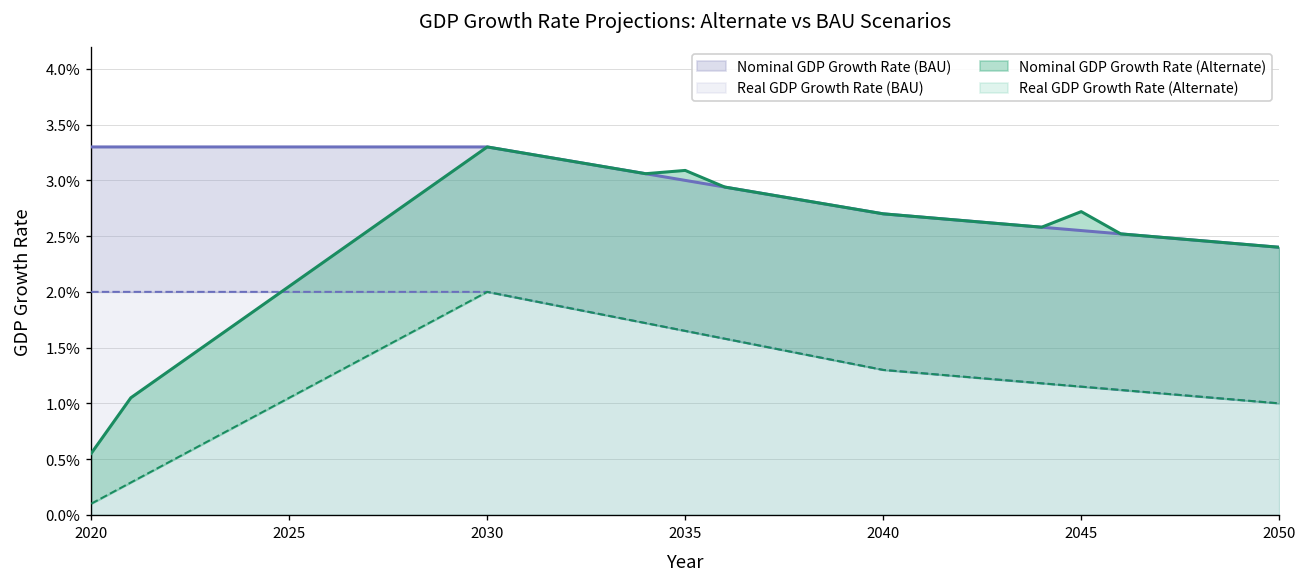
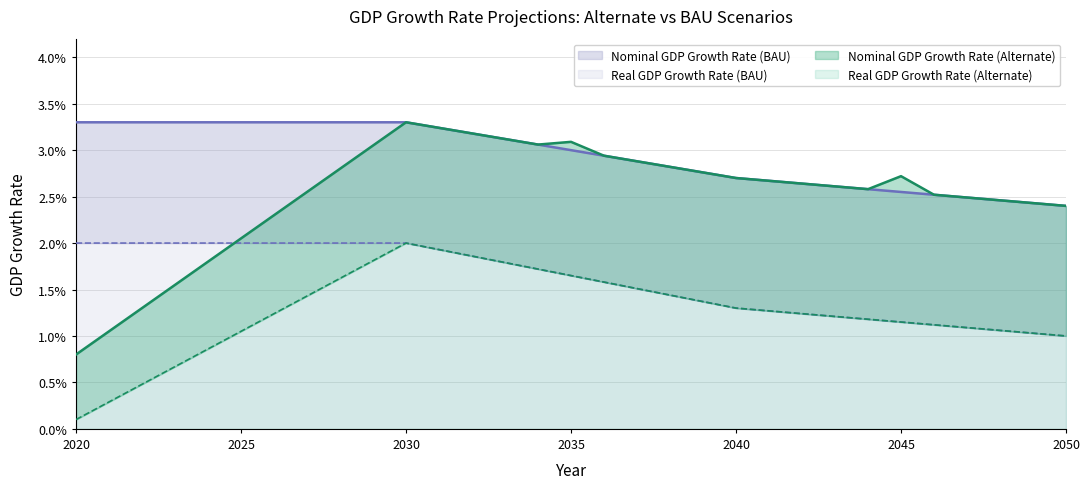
Nominal GDP Growth Rate (Alternate), 2020: 0.6% -> 0.8%
